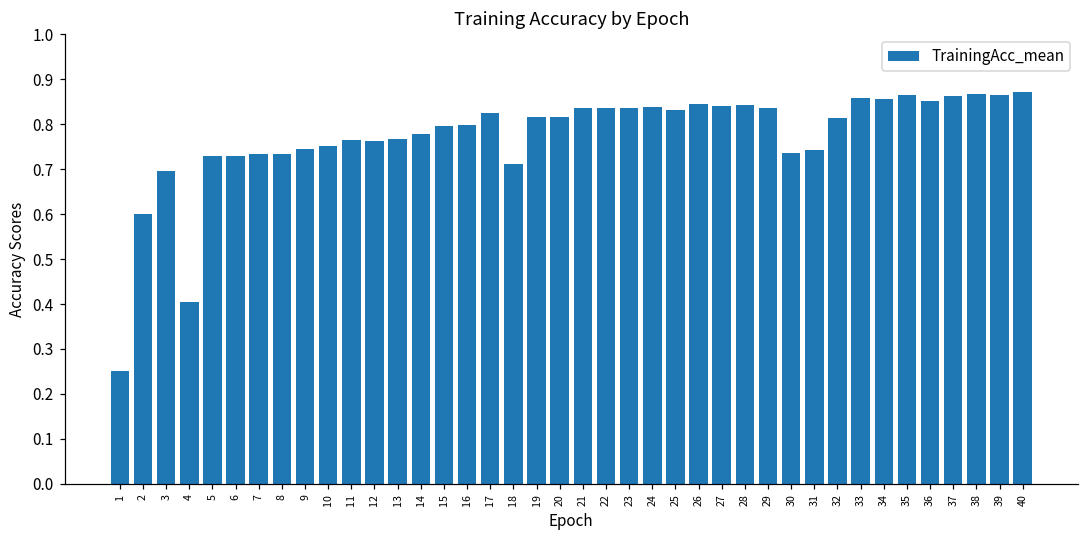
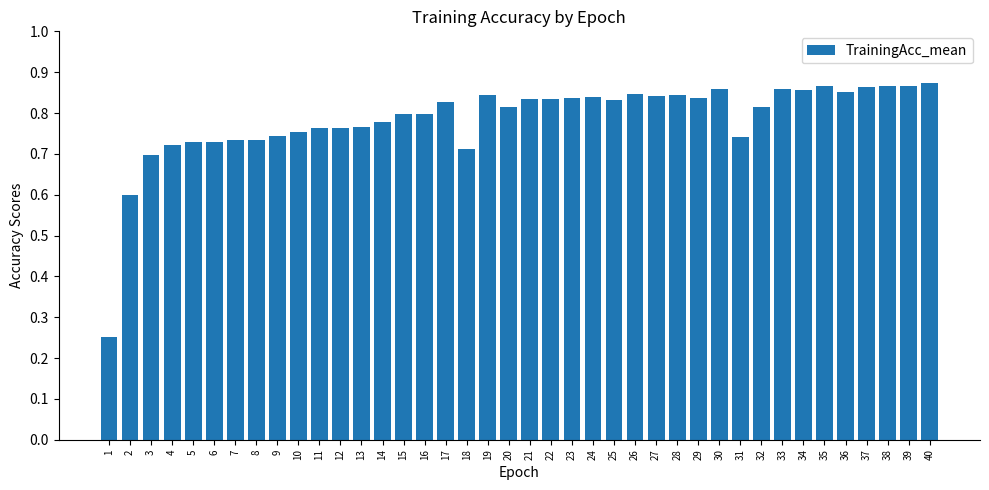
4: 0.40 -> 0.72
19: 0.82 -> 0.84
30: 0.74 -> 0.86
